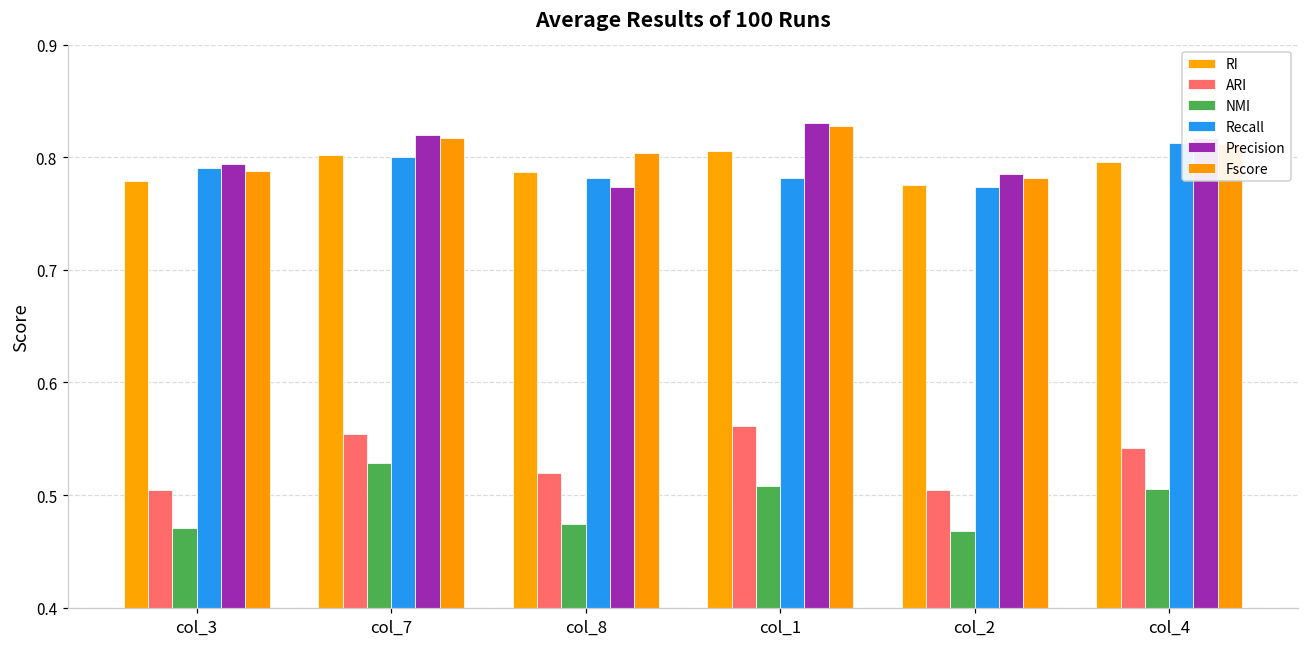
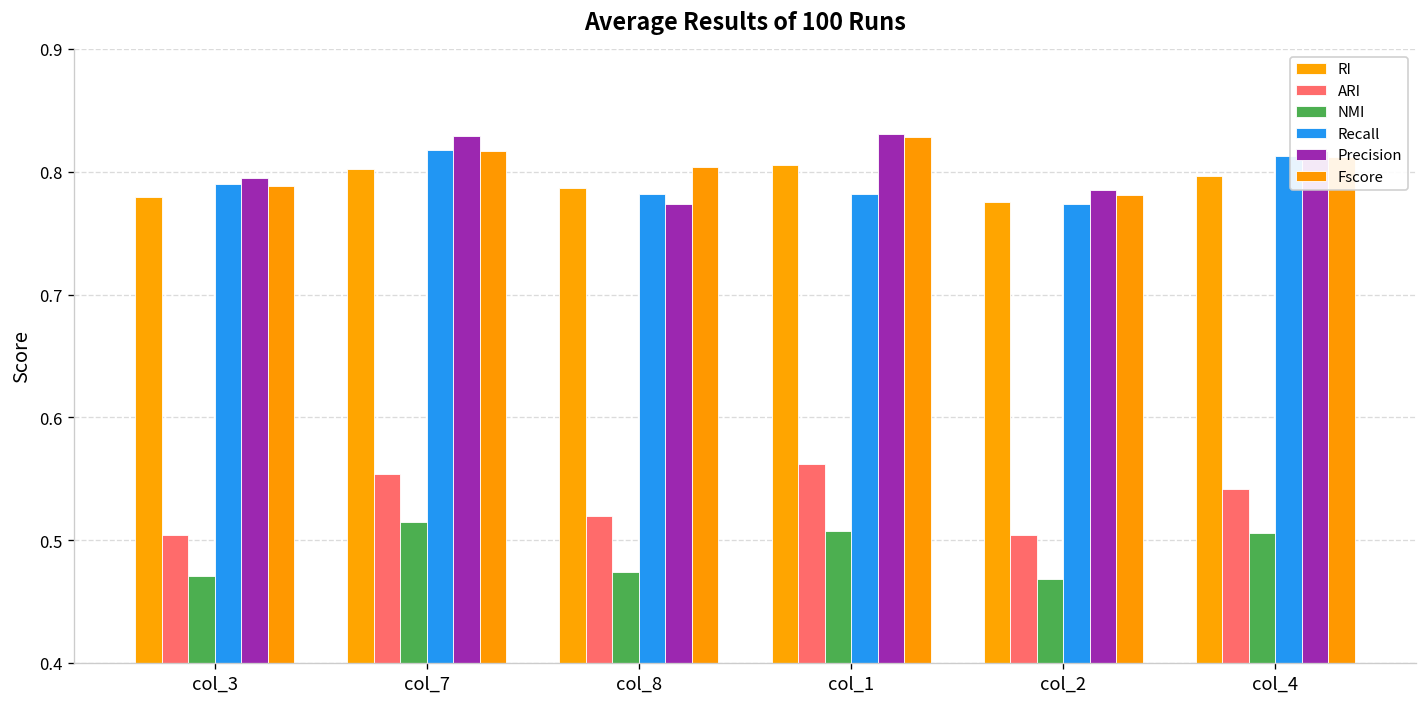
NMI, col_7: 0.529 -> 0.514
Recall, col_7: 0.800 -> 0.818
Precision, col_7: 0.820 -> 0.829
